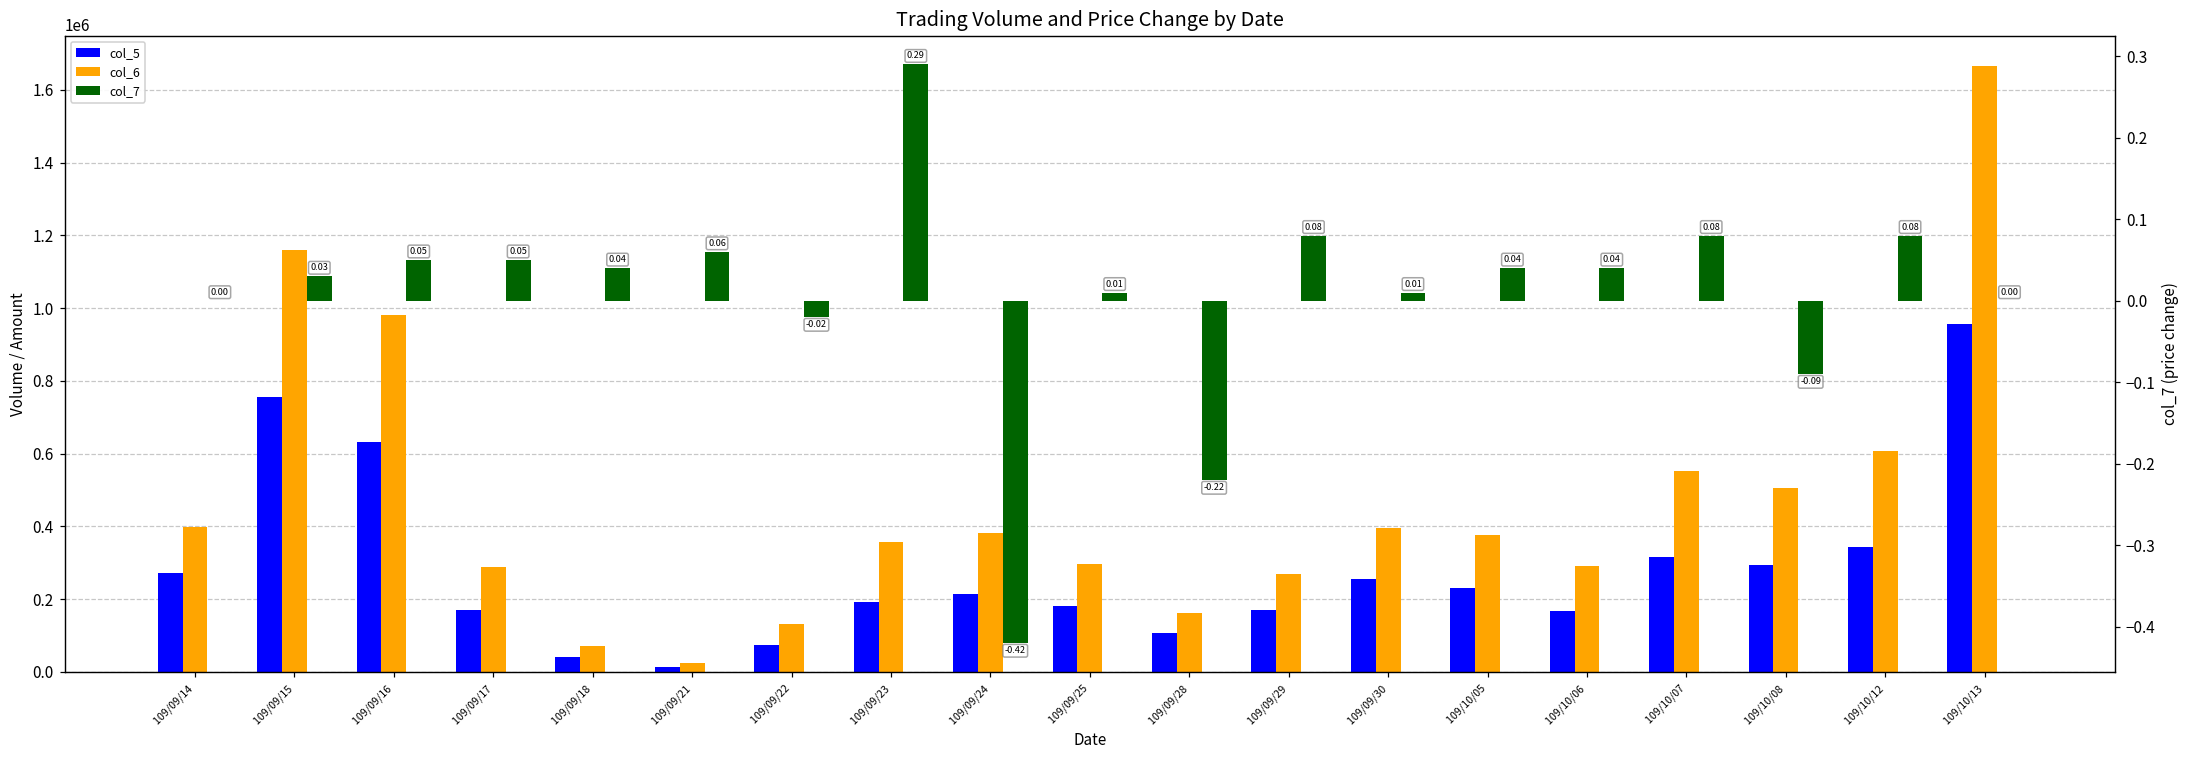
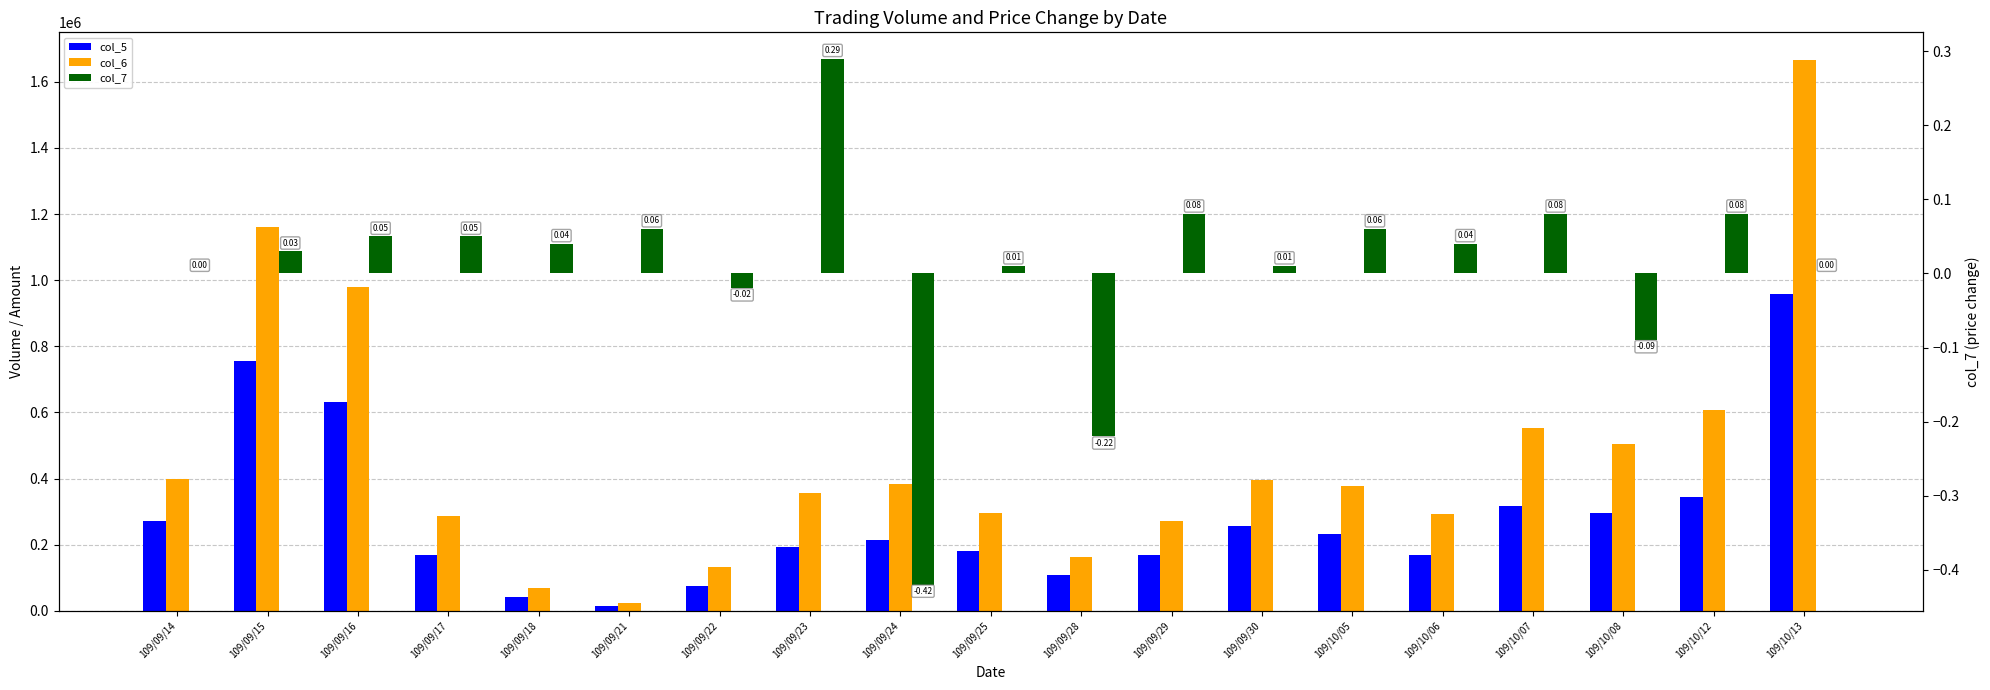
col_7, 109/10/05: 0.04 -> 0.06
